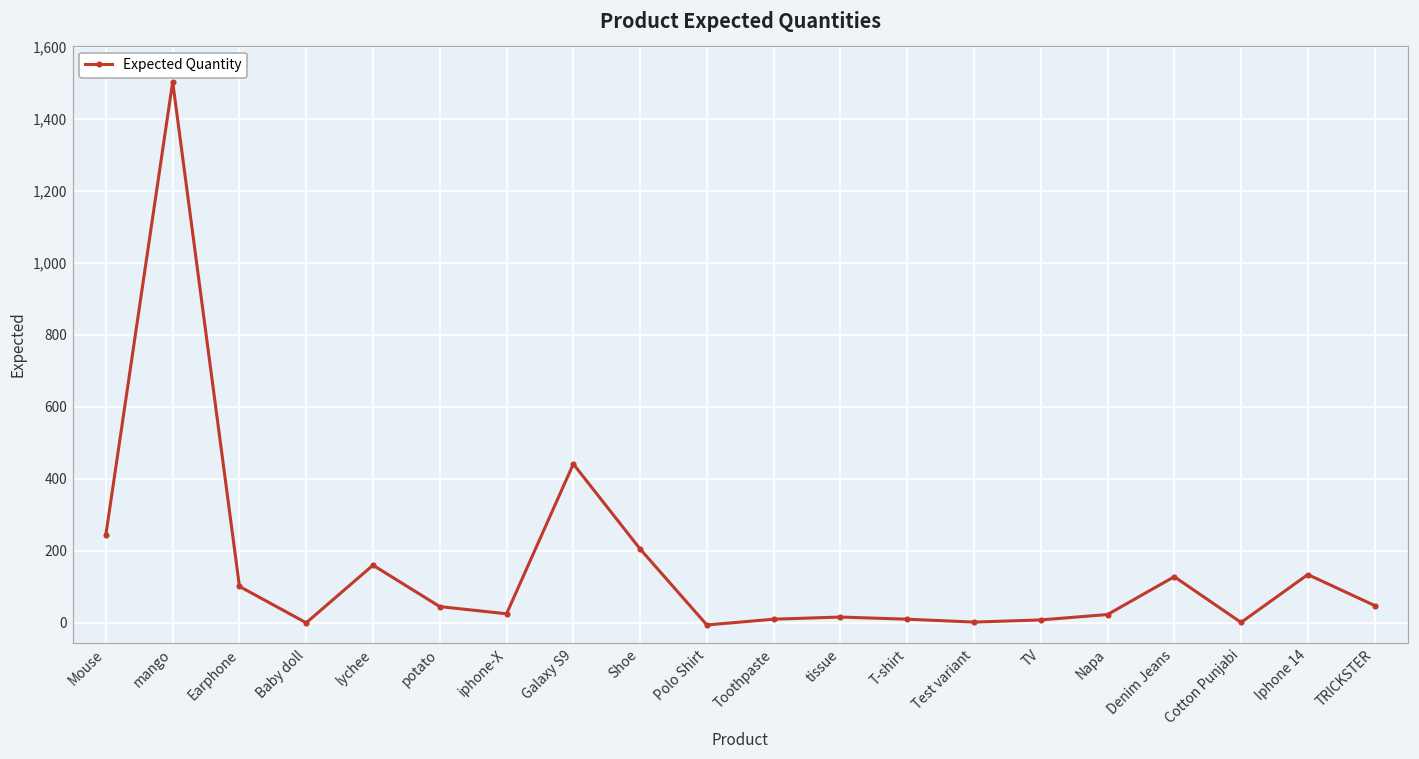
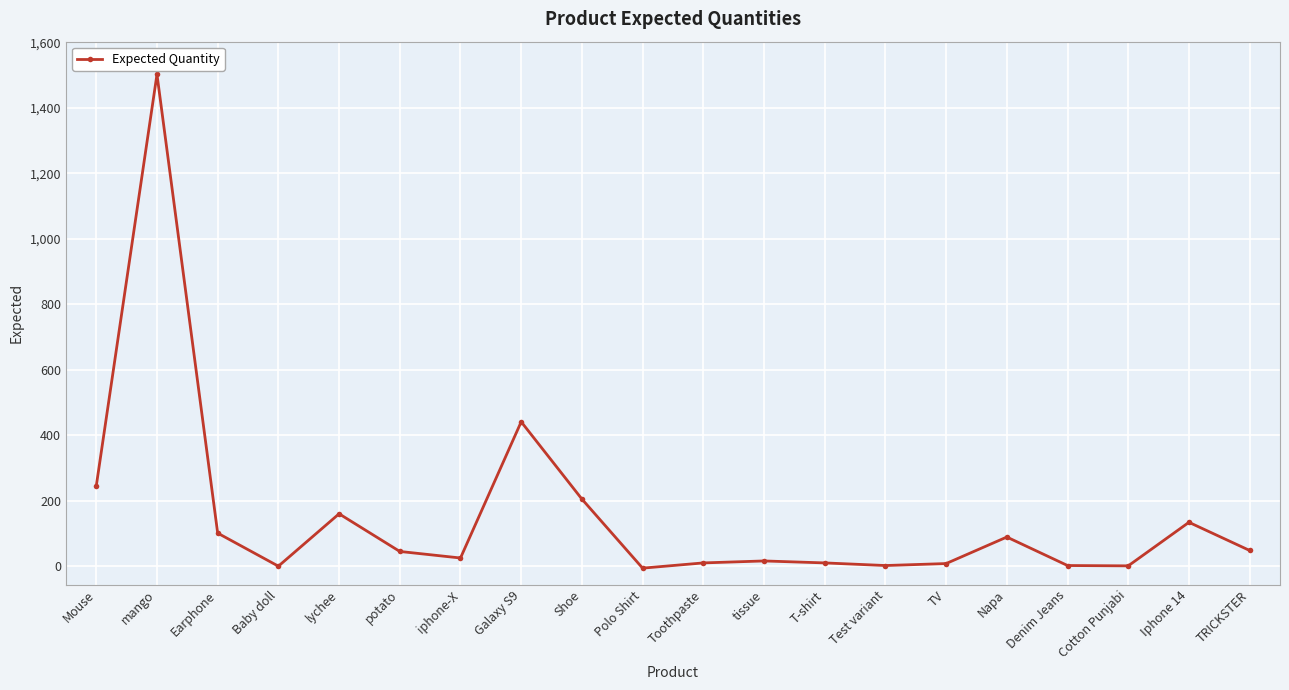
Napa: 20 -> 90
Denim Jeans: 130 -> 0
